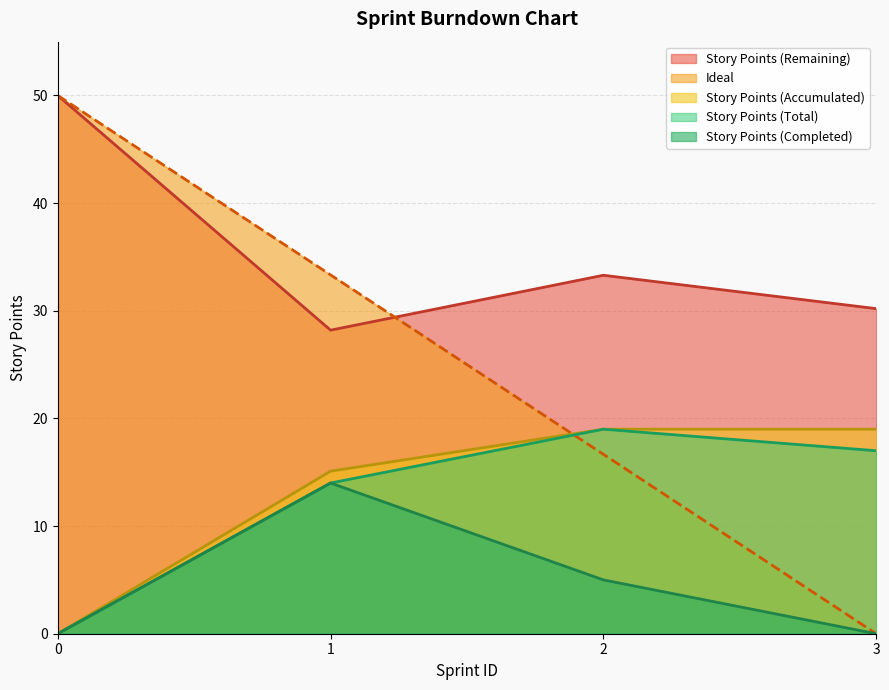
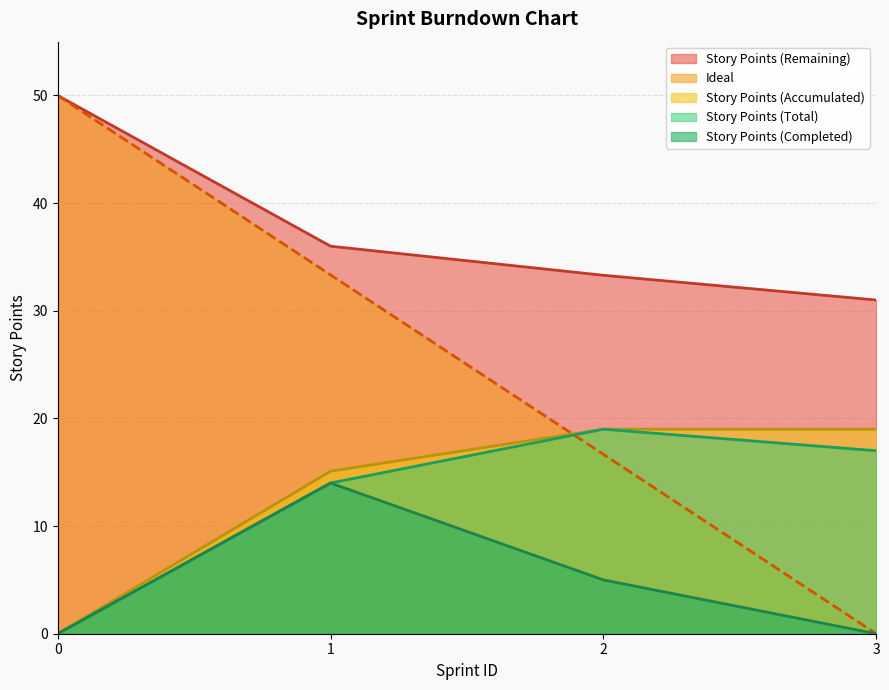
Story Points (Remaining), 1: 28.2 -> 36.0
Story Points (Remaining), 3: 30.2 -> 31.0
